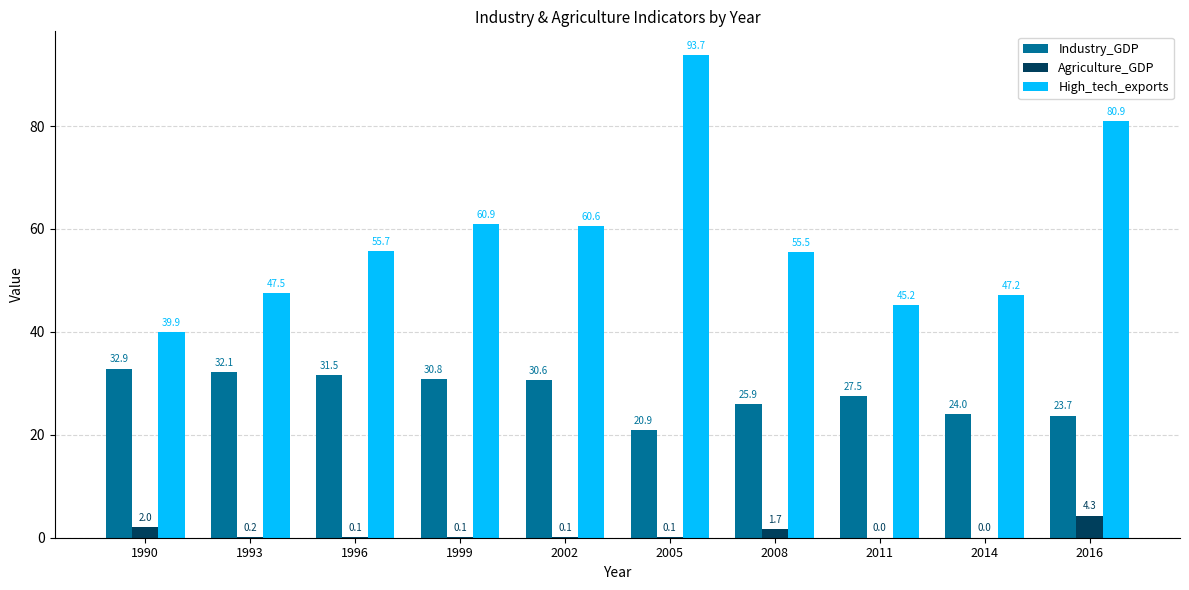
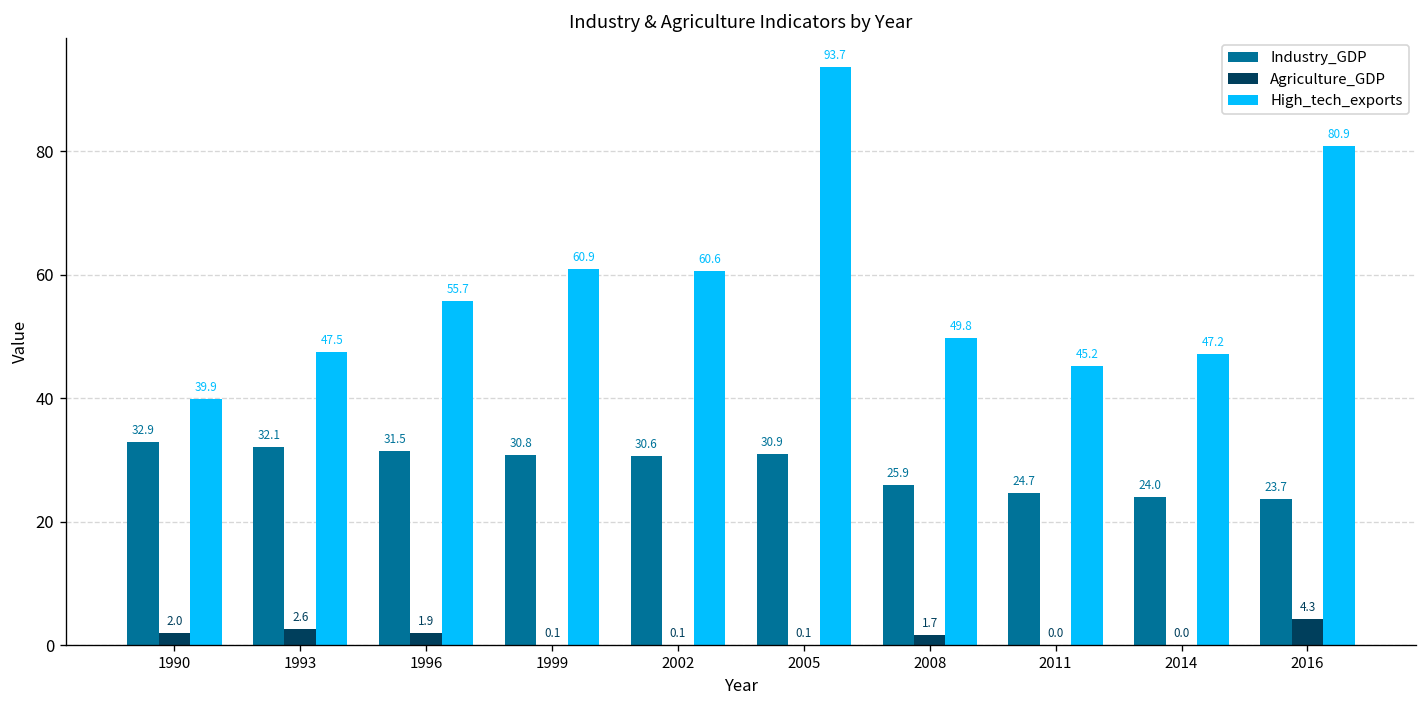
Agriculture_GDP, 1993: 0.2 -> 2.6
Agriculture_GDP, 1996: 0.1 -> 1.9
Industry_GDP, 2005: 20.9 -> 30.9
High_tech_exports, 2008: 55.5 -> 49.8
Industry_GDP, 2011: 27.5 -> 24.7
